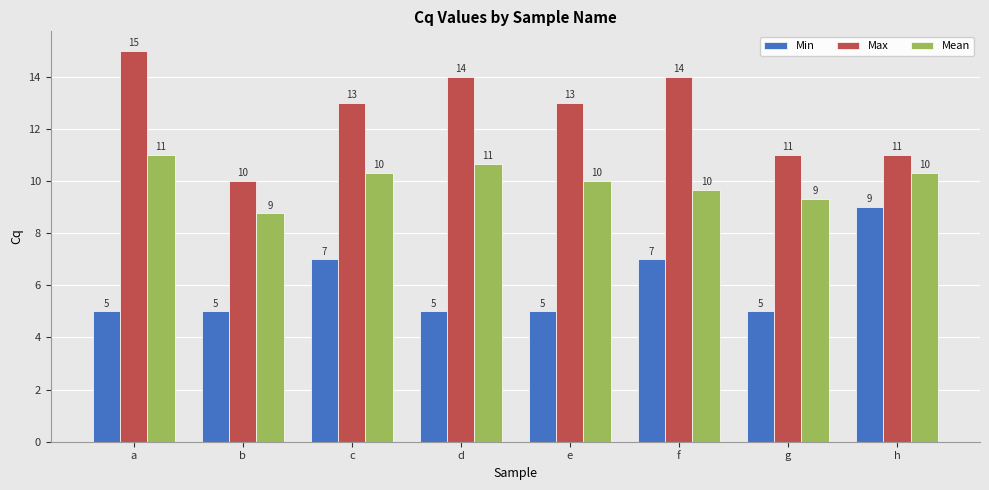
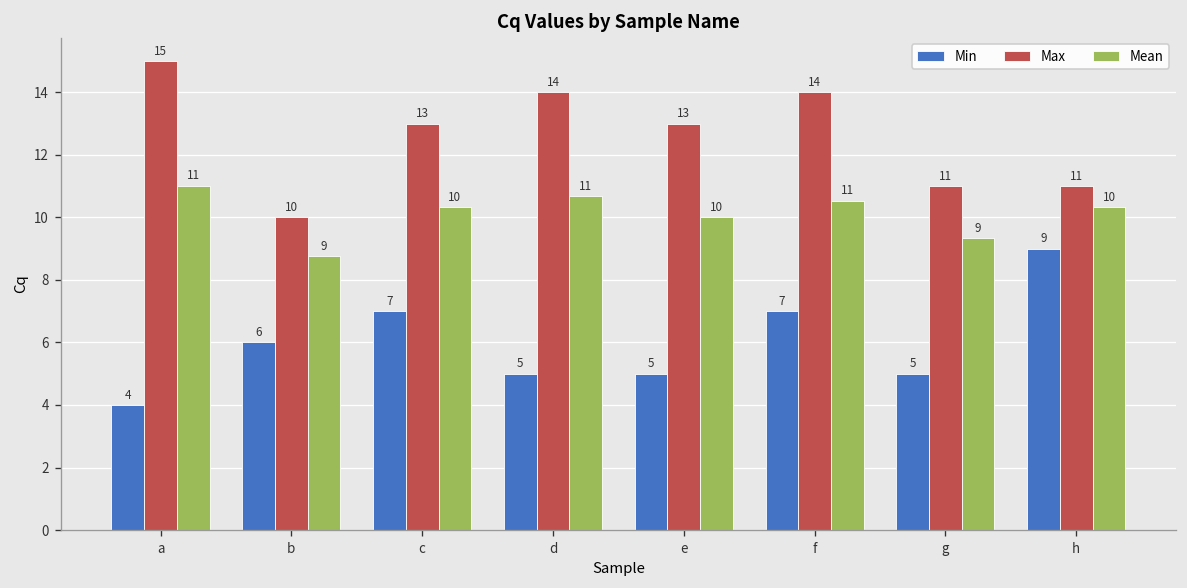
Min, a: 5 -> 4
Min, b: 5 -> 6
Mean, f: 10 -> 11
